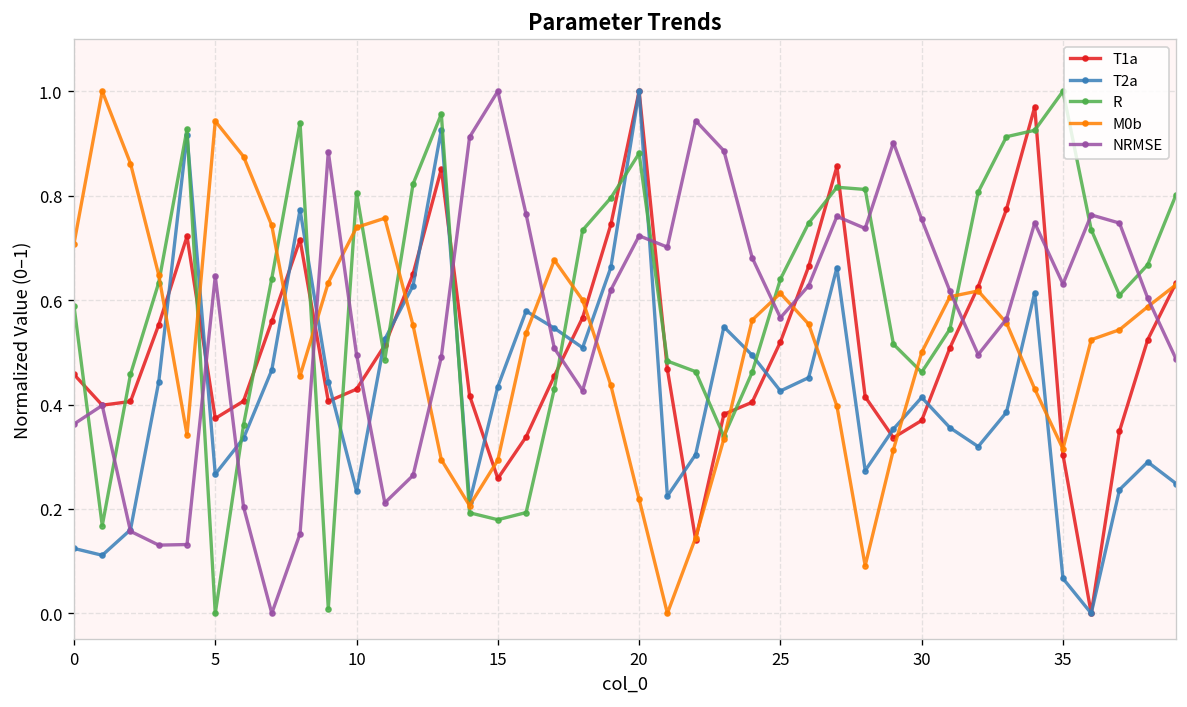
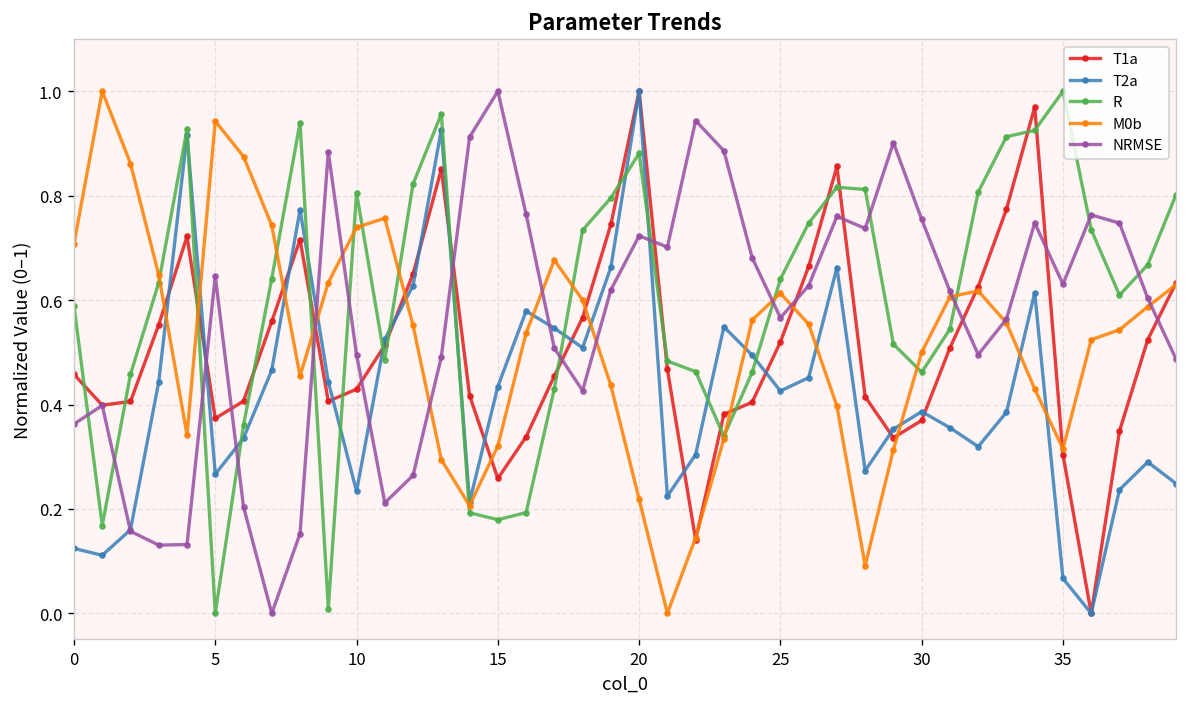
M0b, 15: 0.29 -> 0.32
T2a, 30: 0.41 -> 0.39
